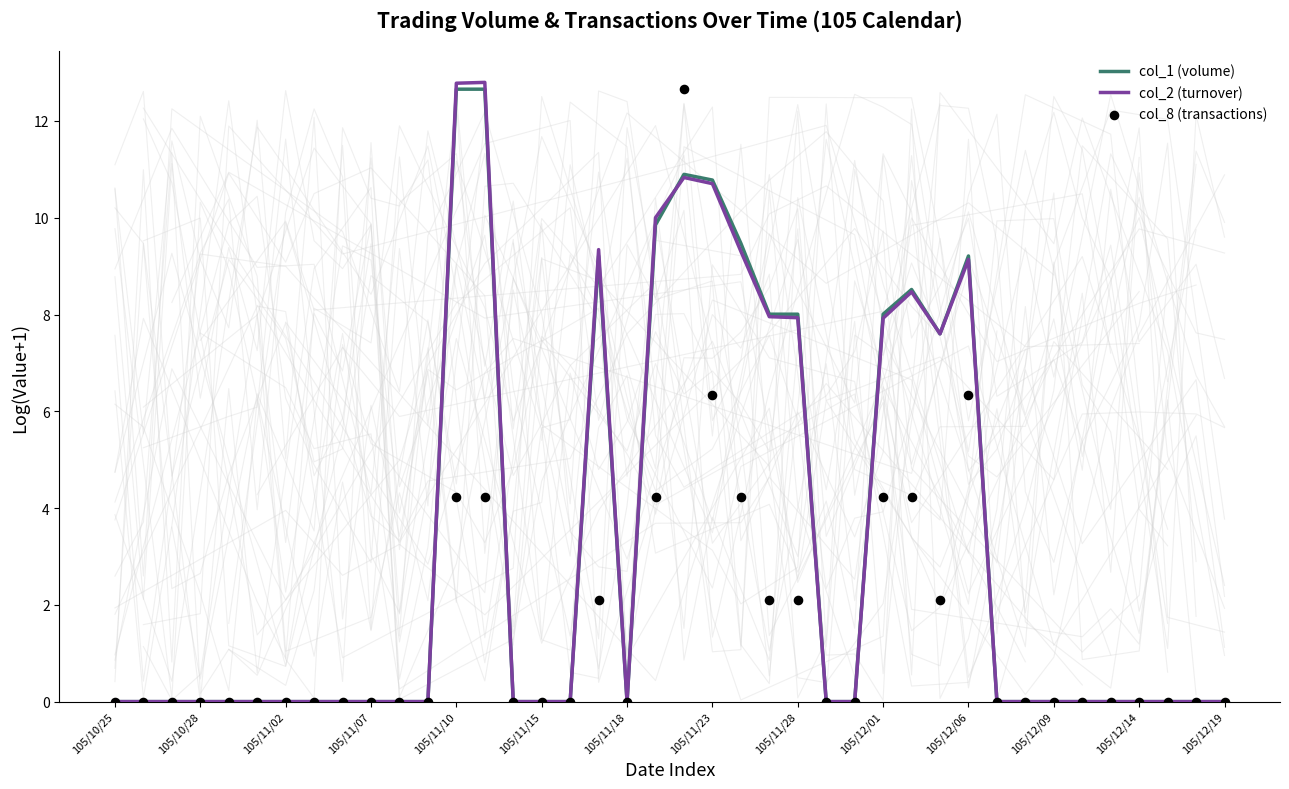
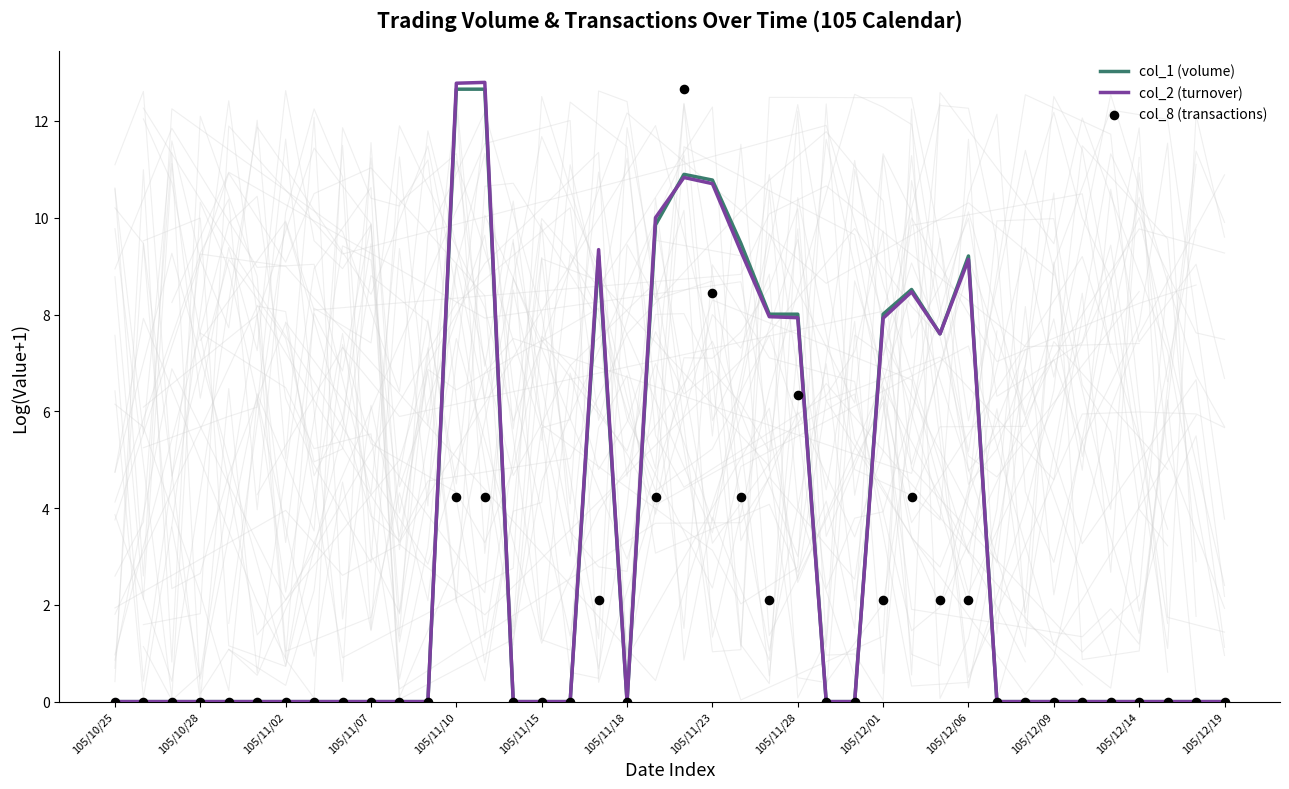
col_8 (transactions), 105/11/23: 6.3 -> 8.4
col_8 (transactions), 105/11/28: 2.1 -> 6.3
col_8 (transactions), 105/12/01: 4.2 -> 2.1
col_8 (transactions), 105/12/06: 6.3 -> 2.1
